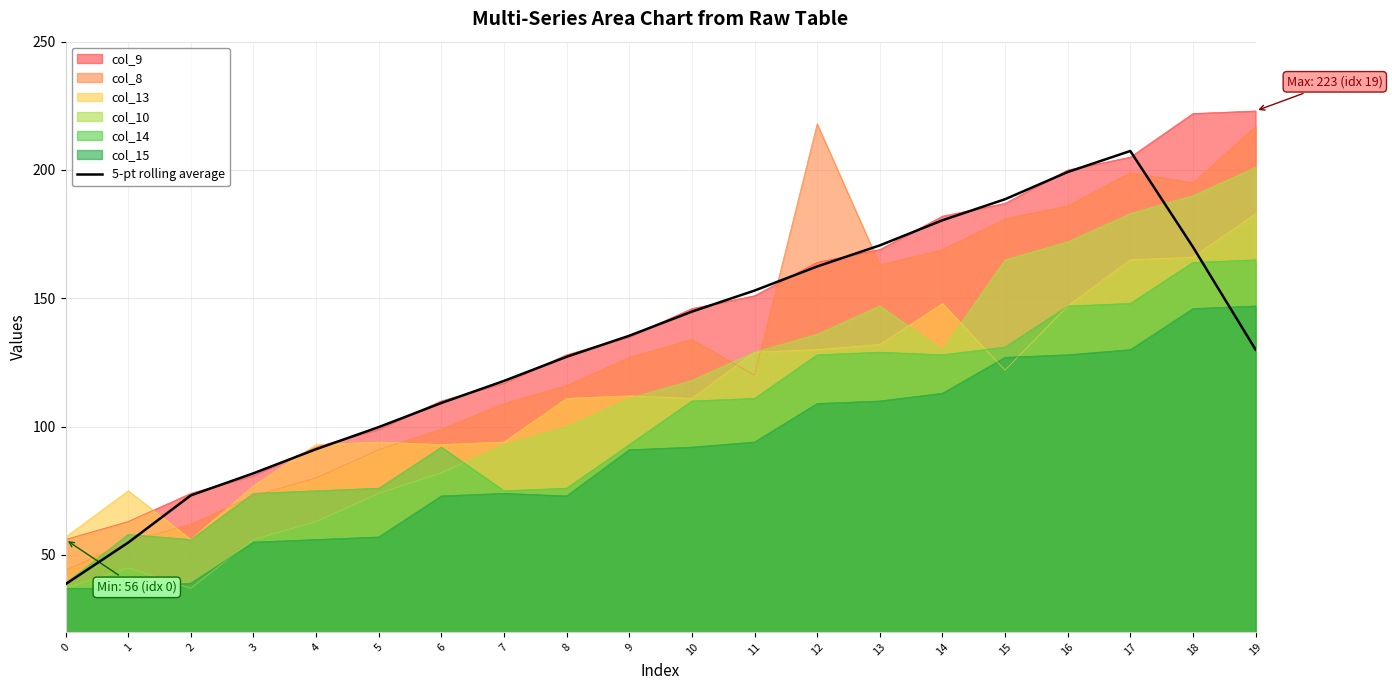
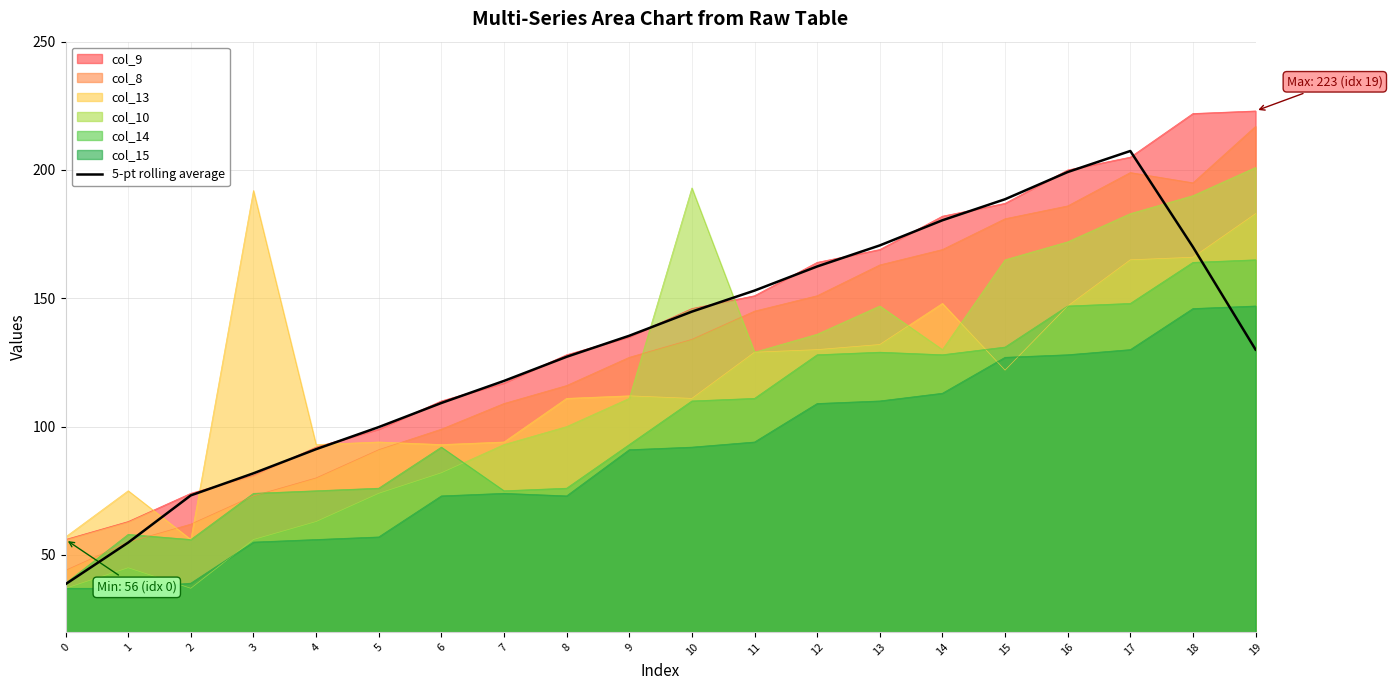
col_13, 3: 77 -> 192
col_10, 10: 118 -> 193
col_8, 11: 120 -> 145
col_8, 12: 218 -> 151
